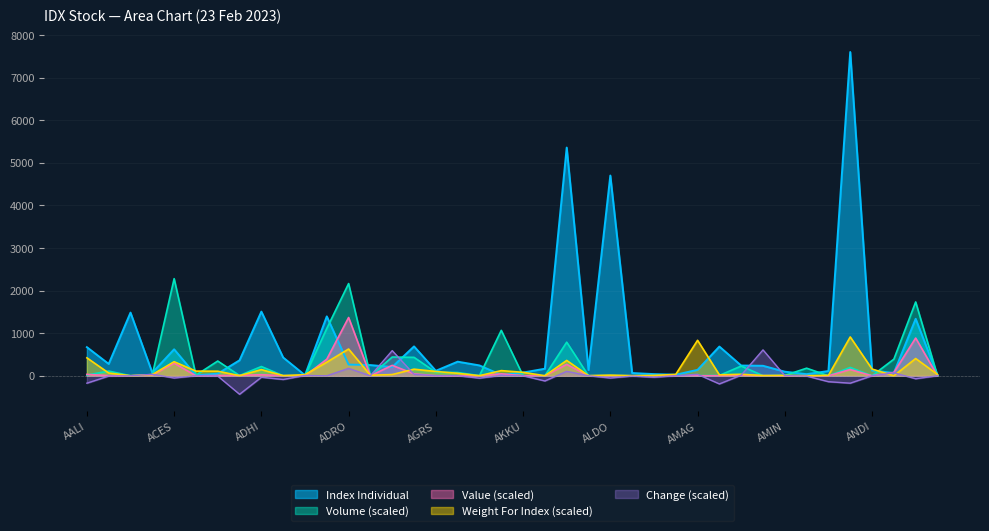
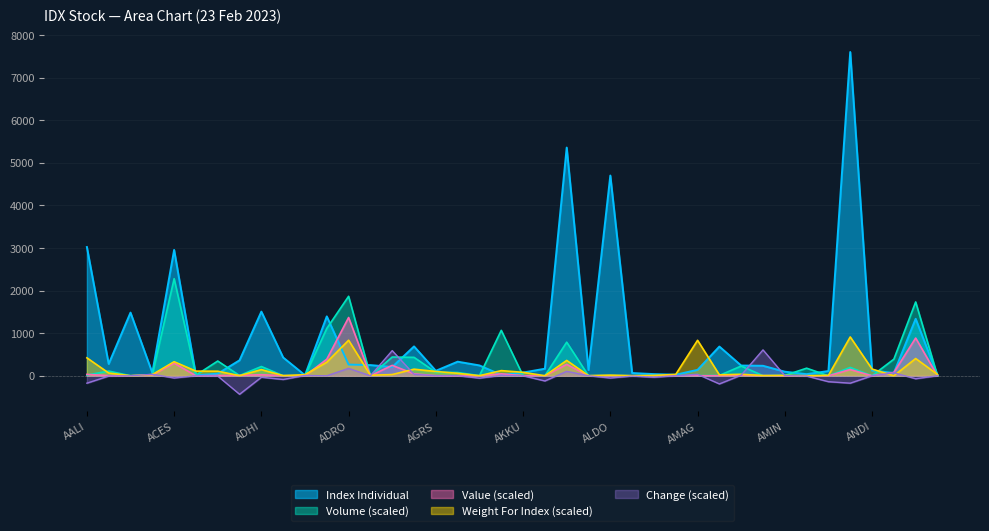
Index Individual, AALI: 700 -> 3000
Index Individual, ACES: 600 -> 3000
Volume (scaled), ADRO: 2200 -> 1900
Weight For Index (scaled), ADRO: 600 -> 800
